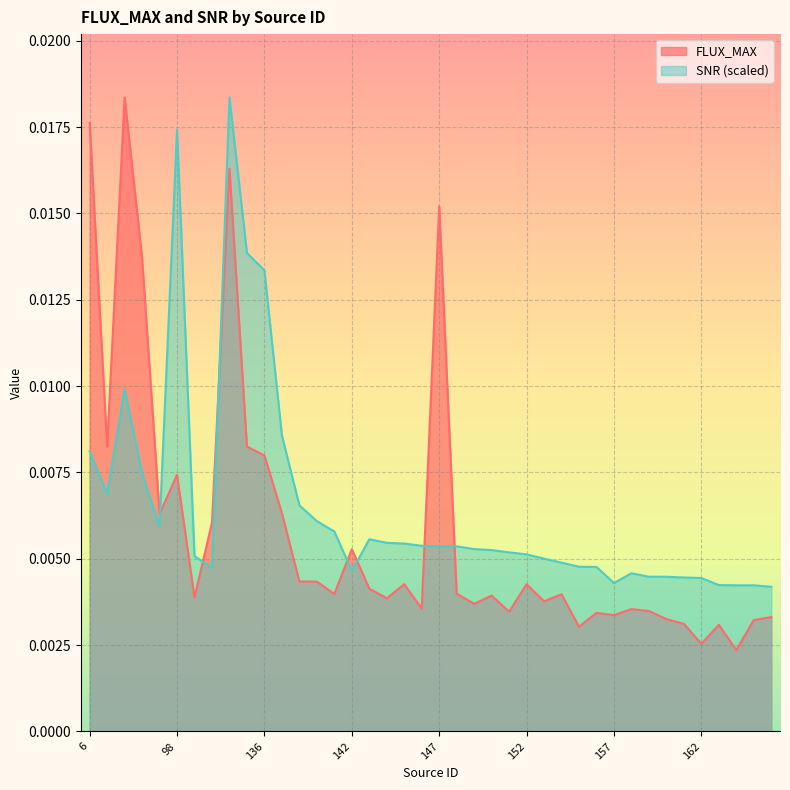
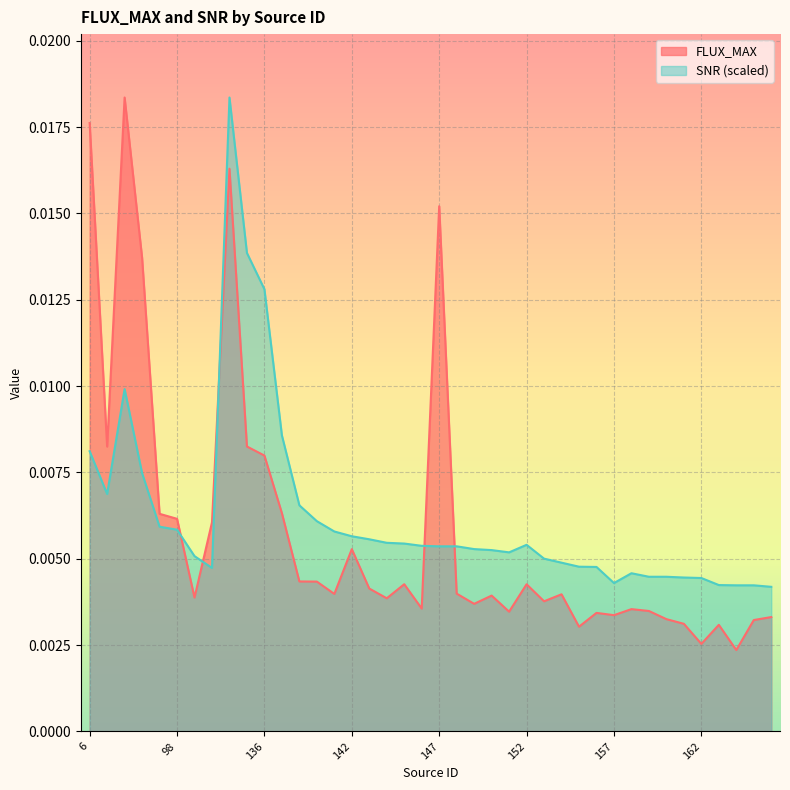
FLUX_MAX, 98: 0.0074 -> 0.0062
SNR (scaled), 98: 0.0174 -> 0.0058
SNR (scaled), 136: 0.0134 -> 0.0128
SNR (scaled), 142: 0.0046 -> 0.0057
SNR (scaled), 152: 0.0051 -> 0.0054
